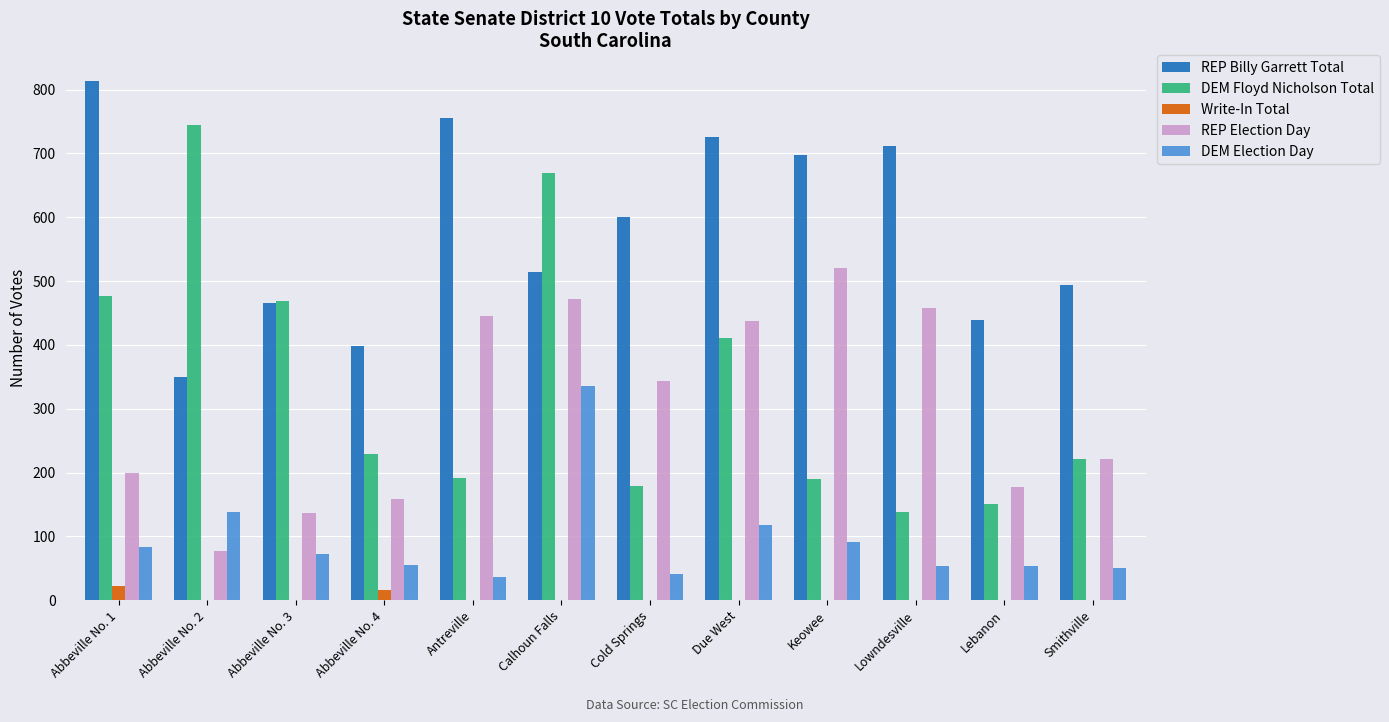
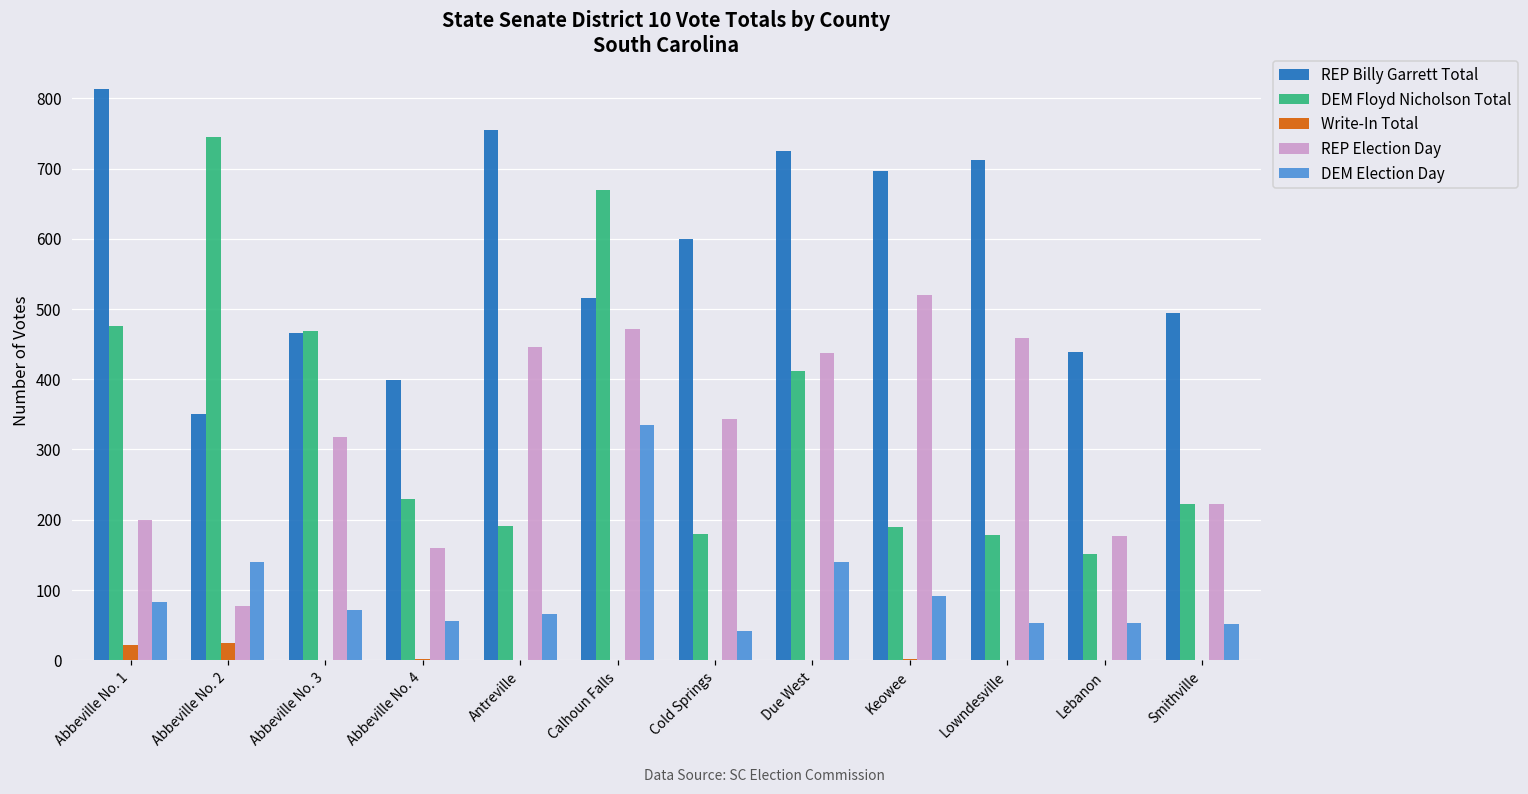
Write-In Total, Abbeville No. 2: 0 -> 20
REP Election Day, Abbeville No. 3: 140 -> 320
Write-In Total, Abbeville No. 4: 20 -> 0
DEM Election Day, Antreville: 40 -> 70
DEM Election Day, Due West: 120 -> 140
DEM Floyd Nicholson Total, Lowndesville: 140 -> 180
